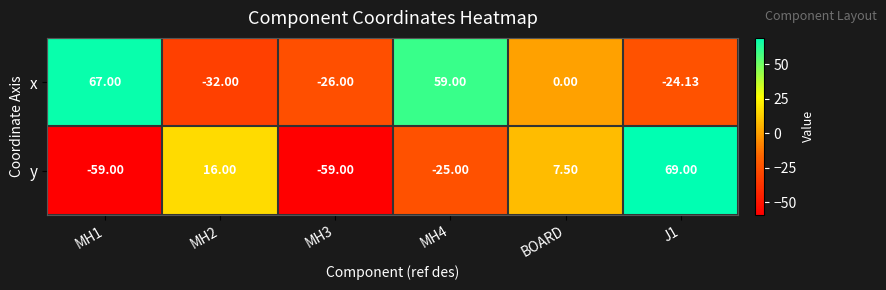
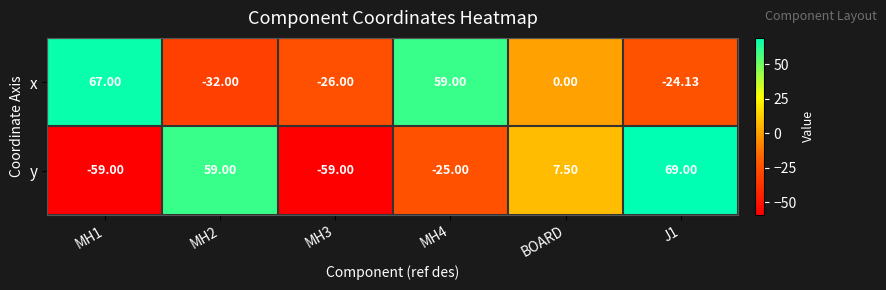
y, MH2: 16.00 -> 59.00
